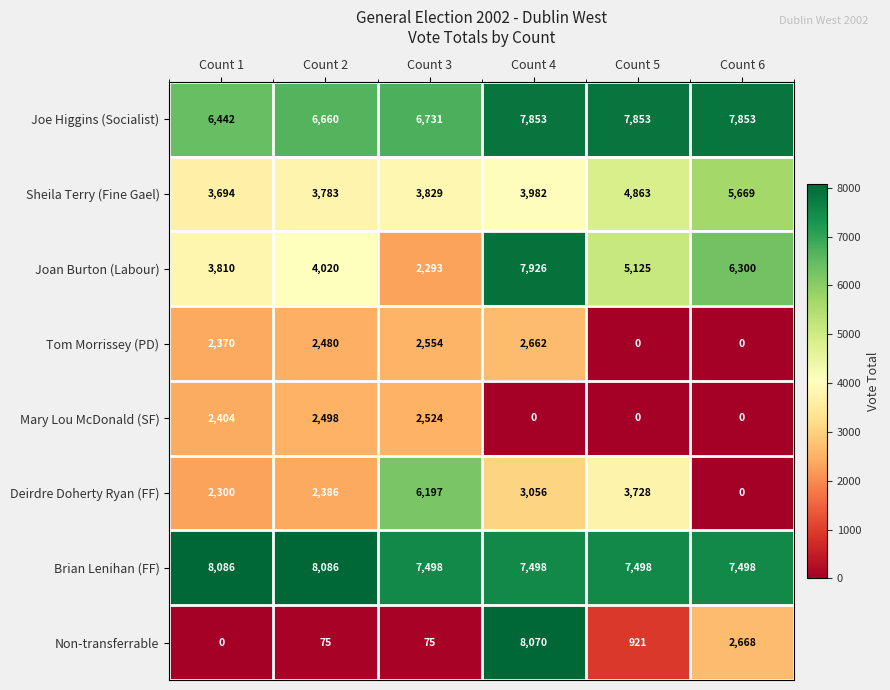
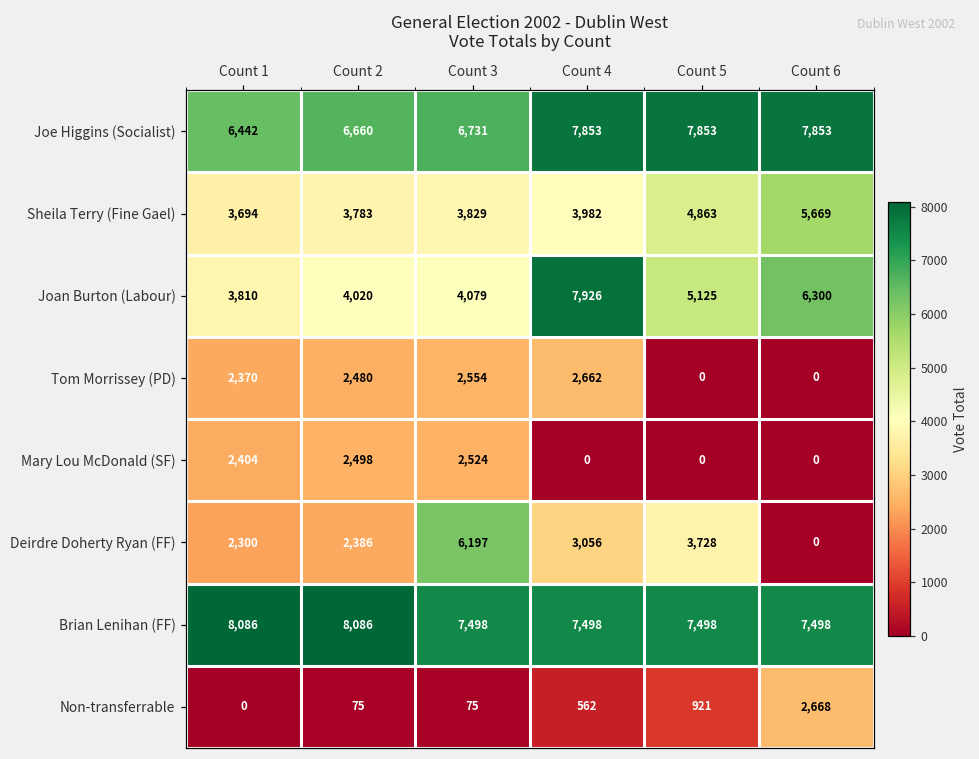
Joan Burton (Labour), Count 3: 2,293 -> 4,079
Non-transferrable, Count 4: 8,070 -> 562
